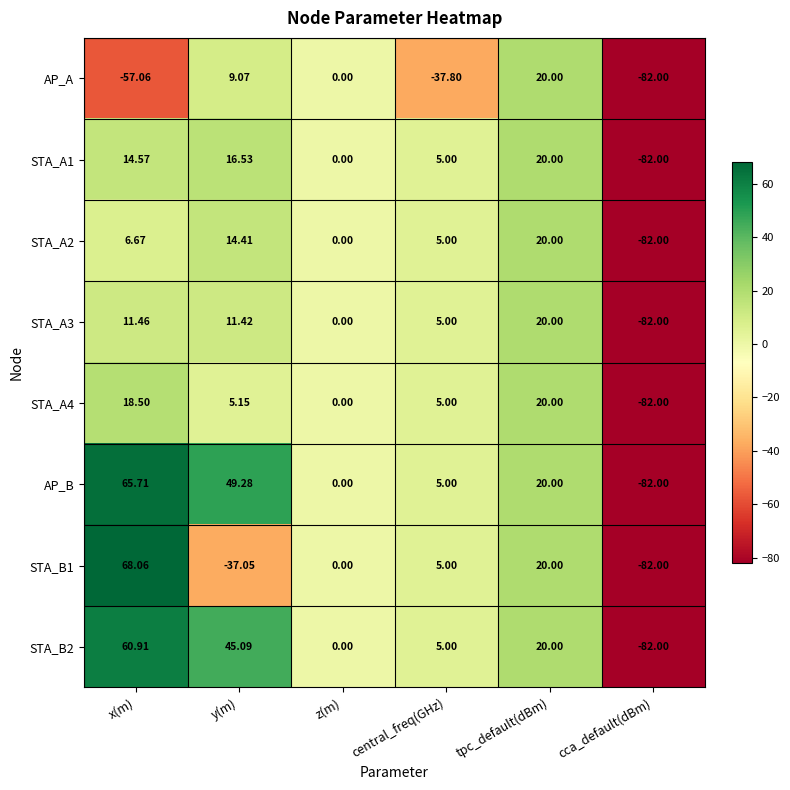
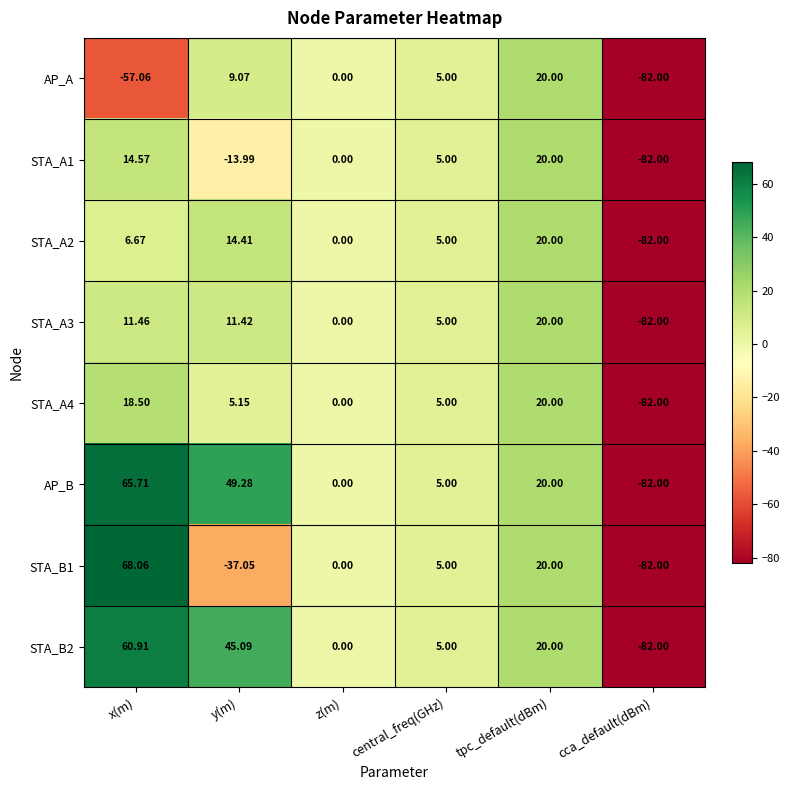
AP_A, central_freq(GHz): -37.80 -> 5.00
STA_A1, y(m): 16.53 -> -13.99
